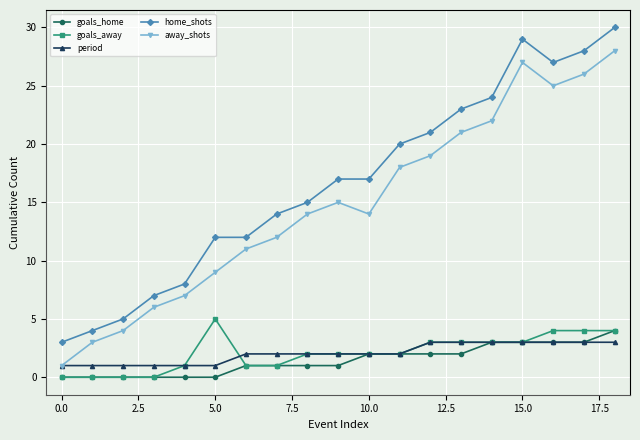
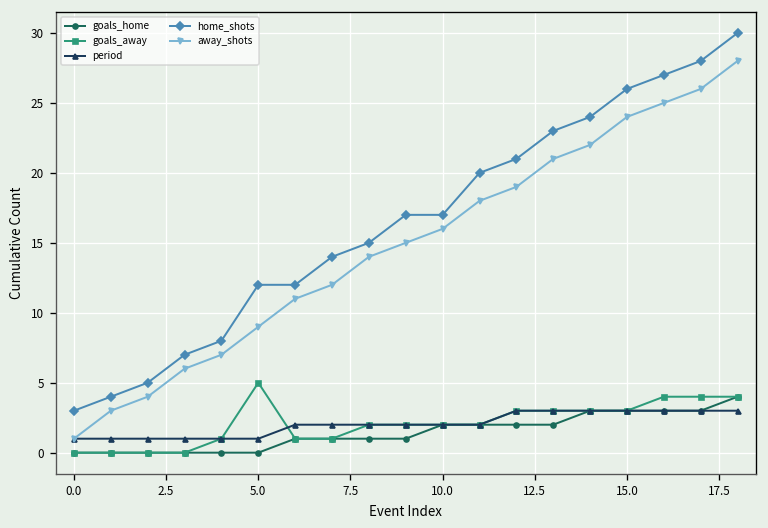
away_shots, 10.0: 14 -> 16
home_shots, 15.0: 29 -> 26
away_shots, 15.0: 27 -> 24
